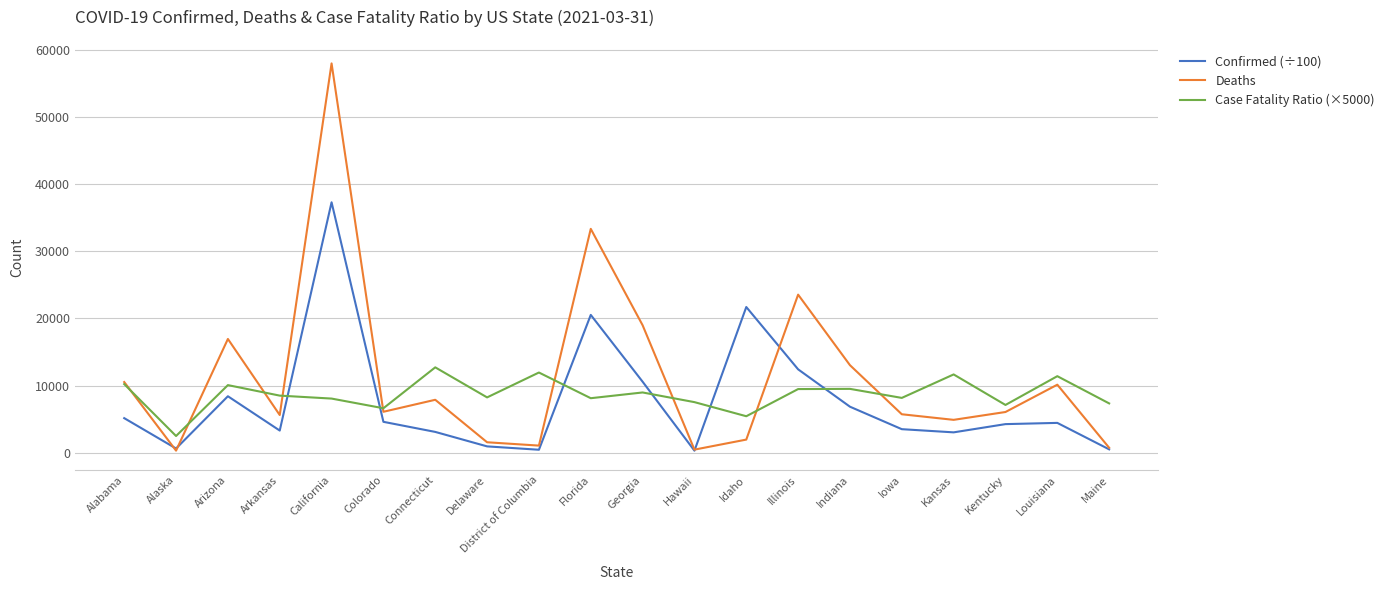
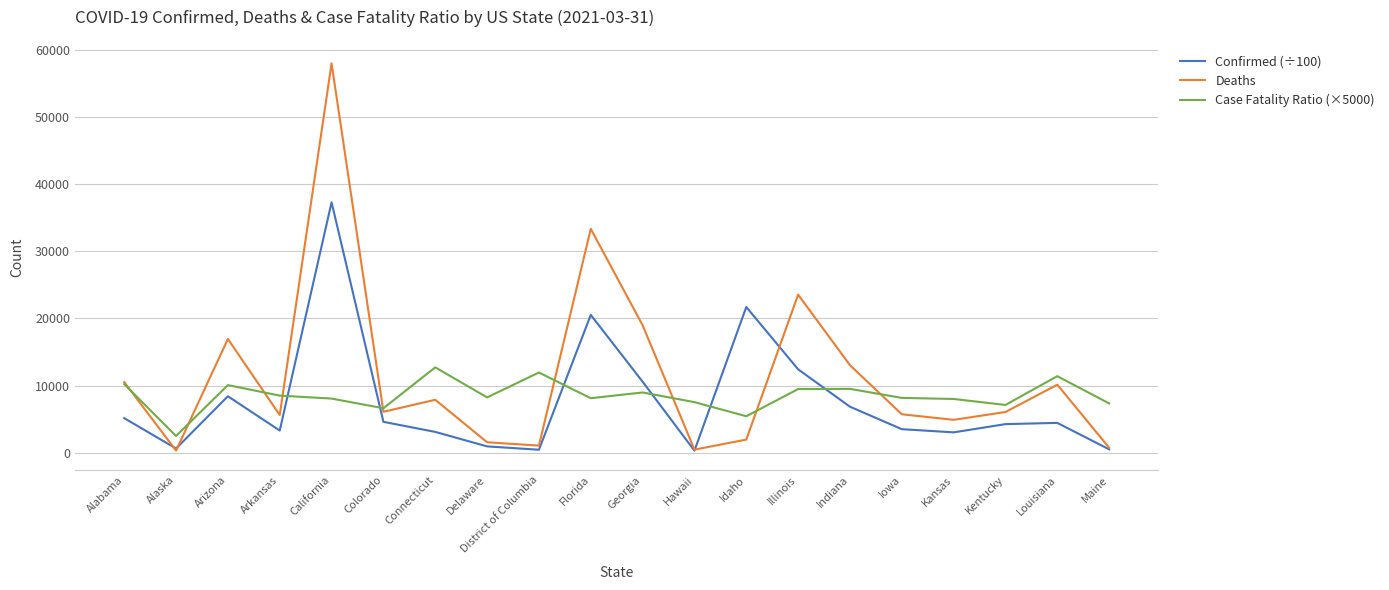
Case Fatality Ratio (×5000), Kansas: 12000 -> 8000
